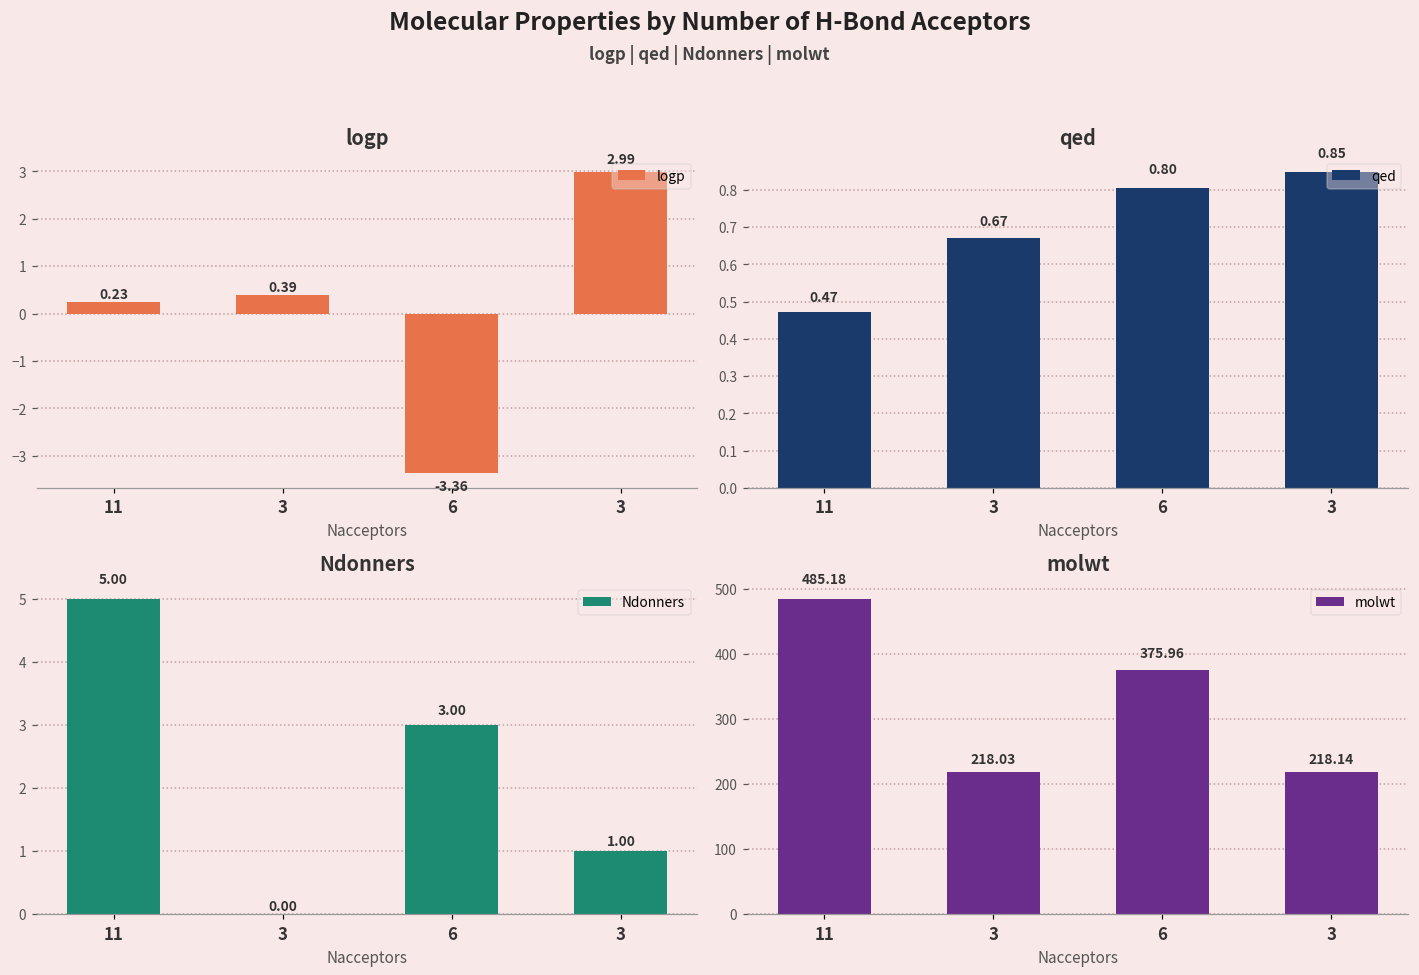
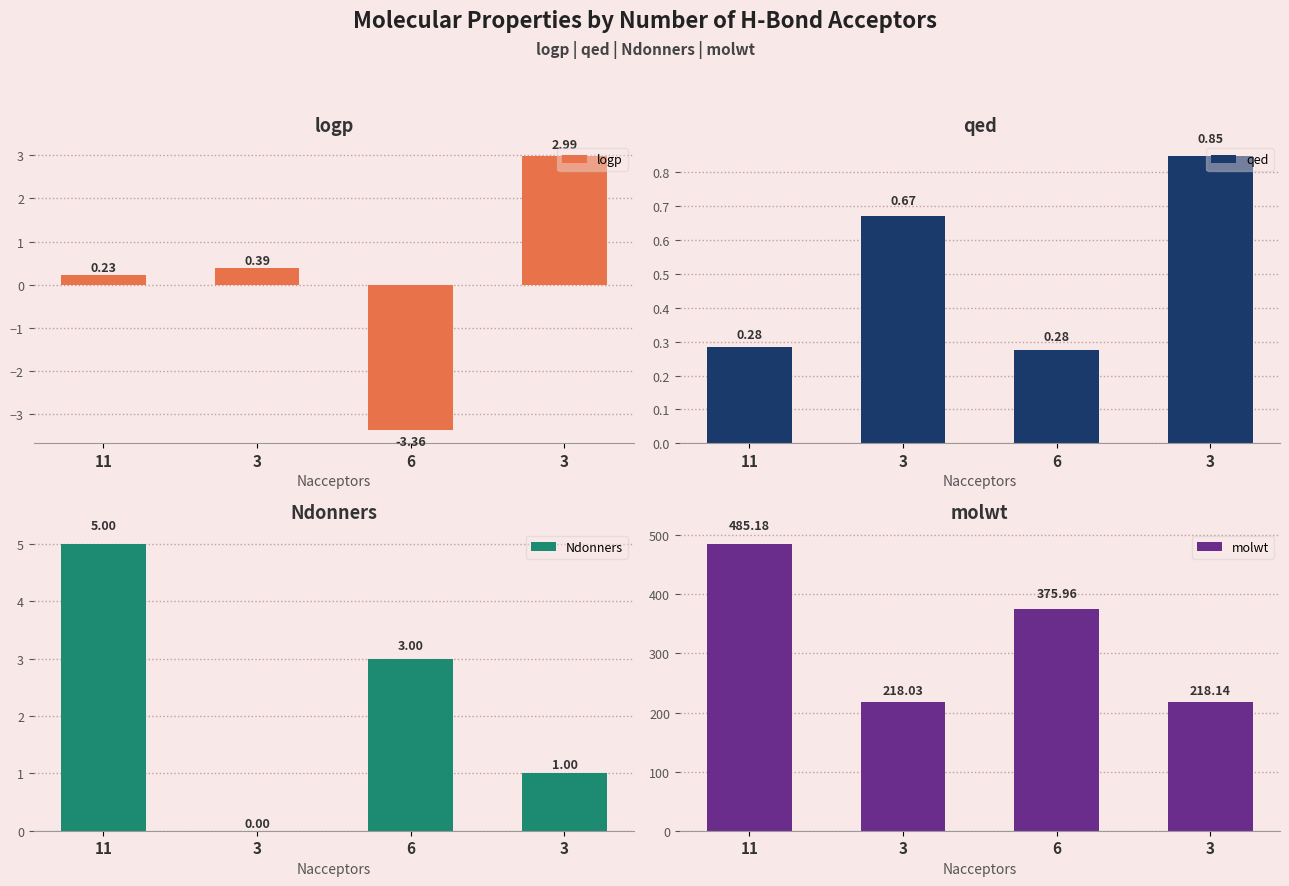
qed, 11: 0.47 -> 0.28
qed, 6: 0.80 -> 0.28
